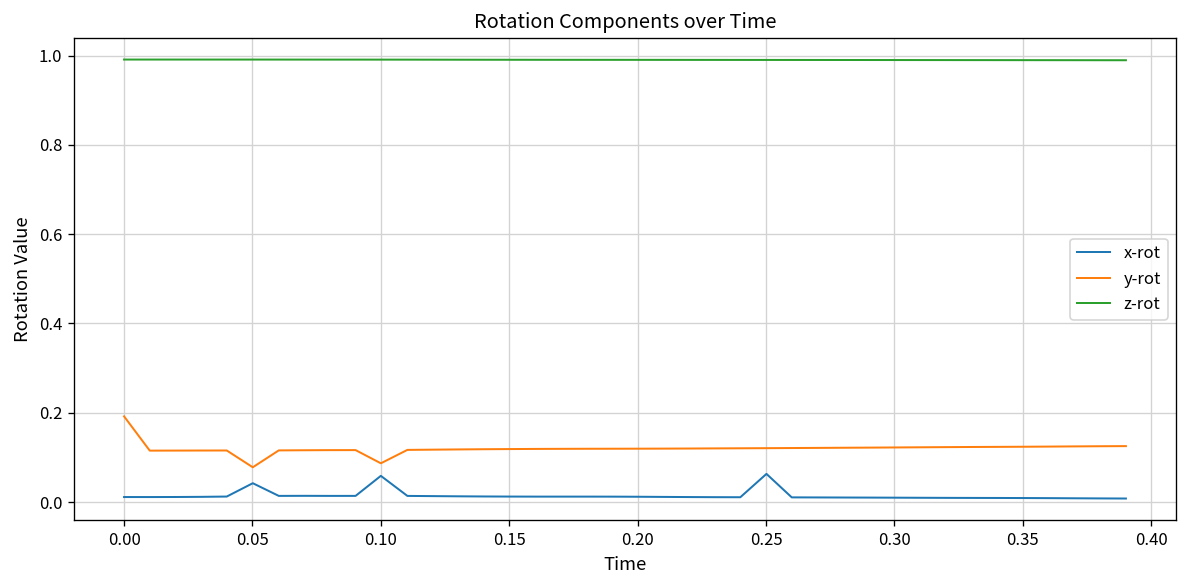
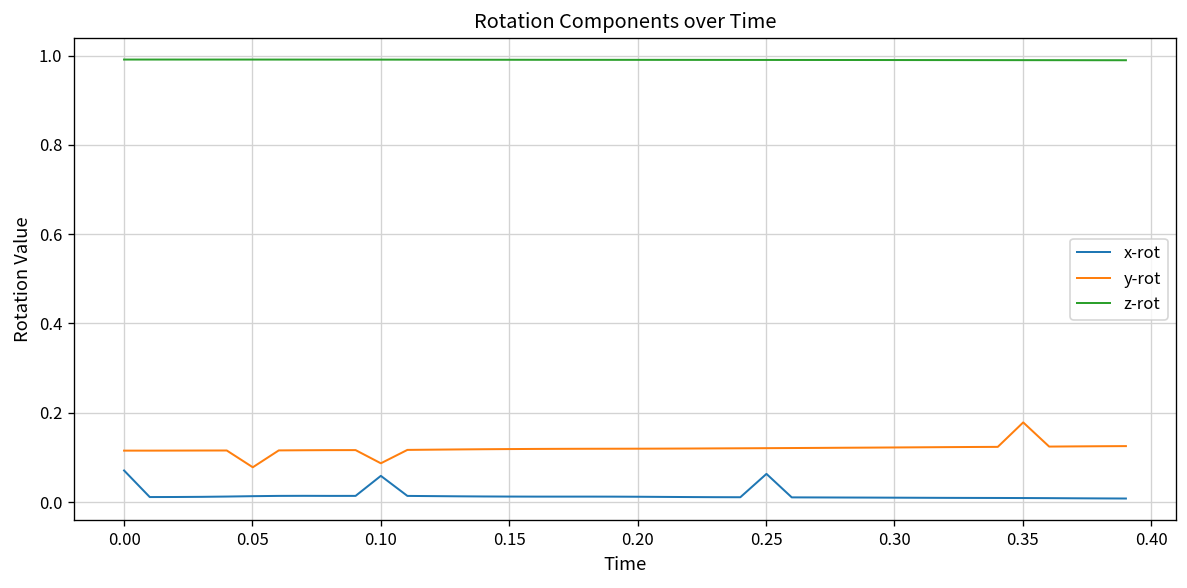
x-rot, 0.00: 0.01 -> 0.07
y-rot, 0.00: 0.19 -> 0.12
x-rot, 0.05: 0.04 -> 0.01
y-rot, 0.35: 0.12 -> 0.18
